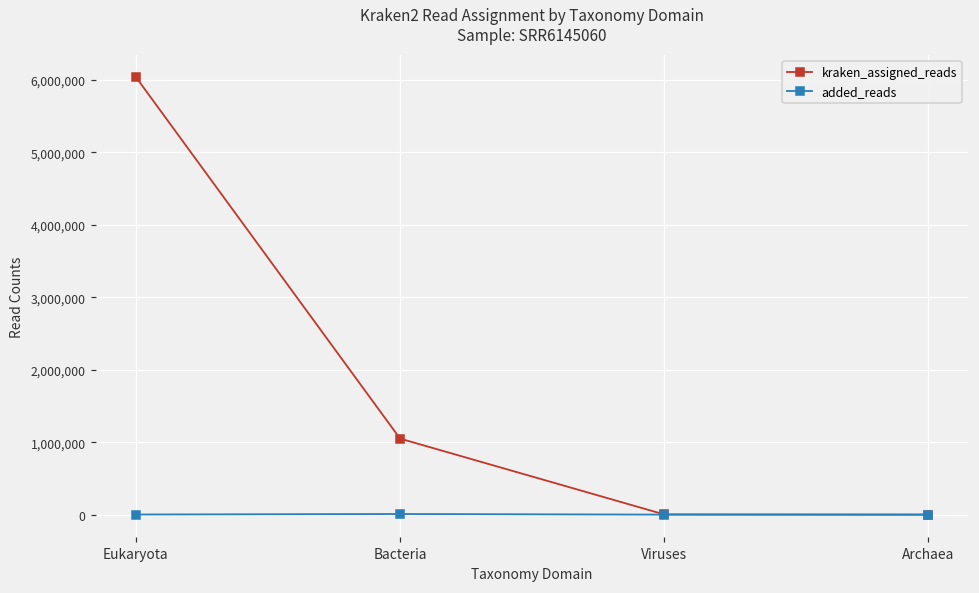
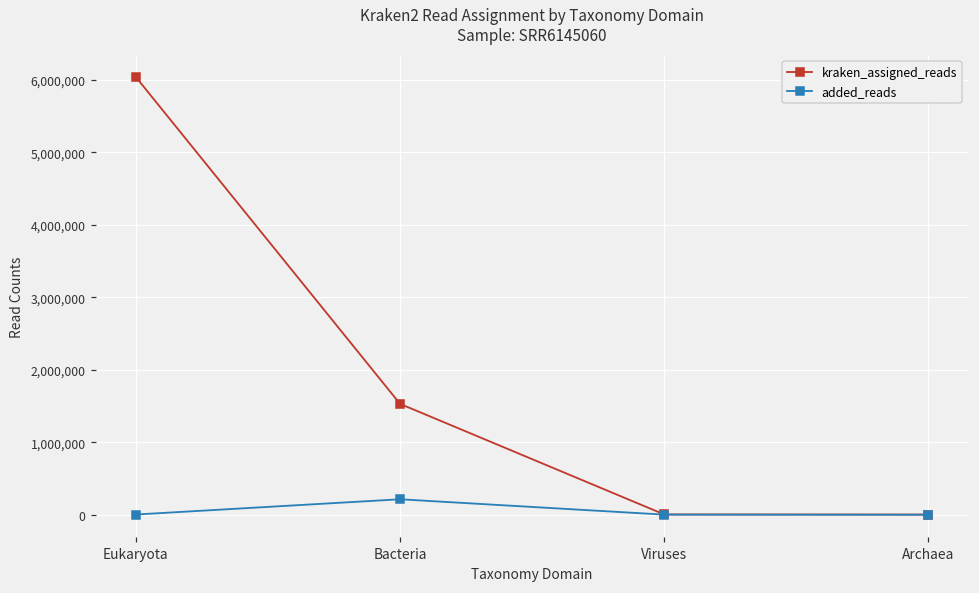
kraken_assigned_reads, Bacteria: 1,100,000 -> 1,500,000
added_reads, Bacteria: 0 -> 200,000
